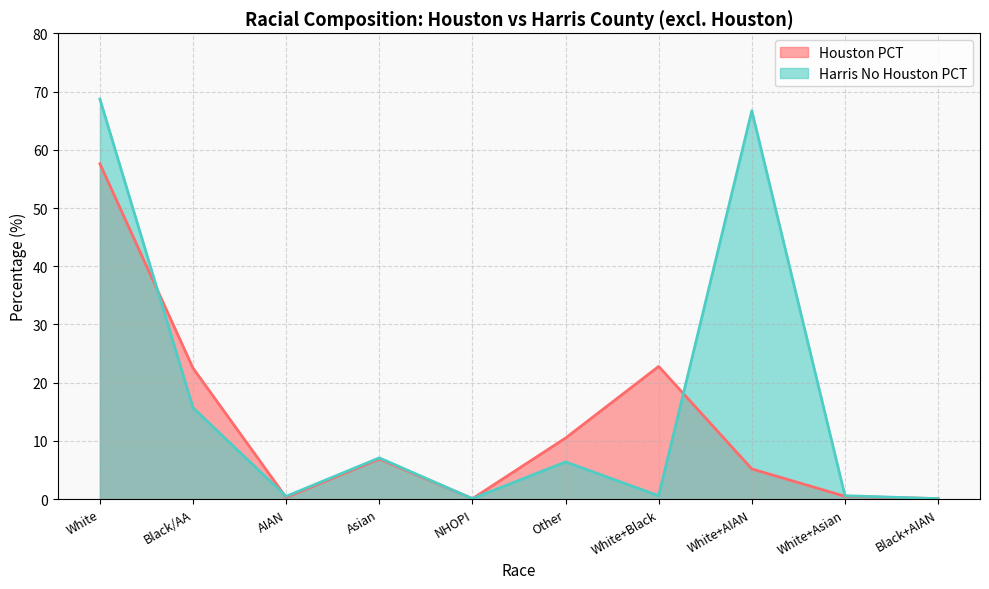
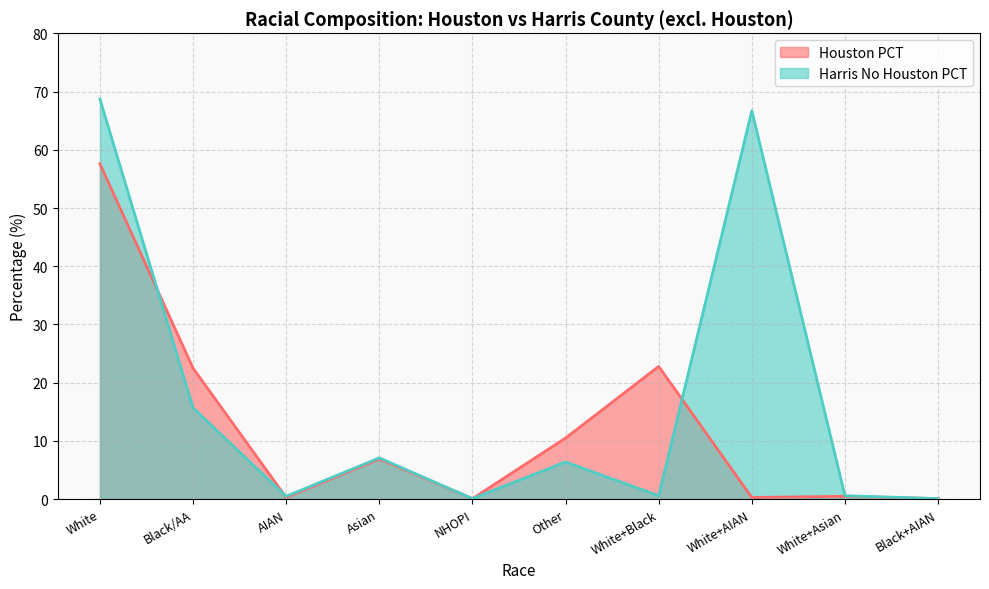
Houston PCT, White+AIAN: 5 -> 0
